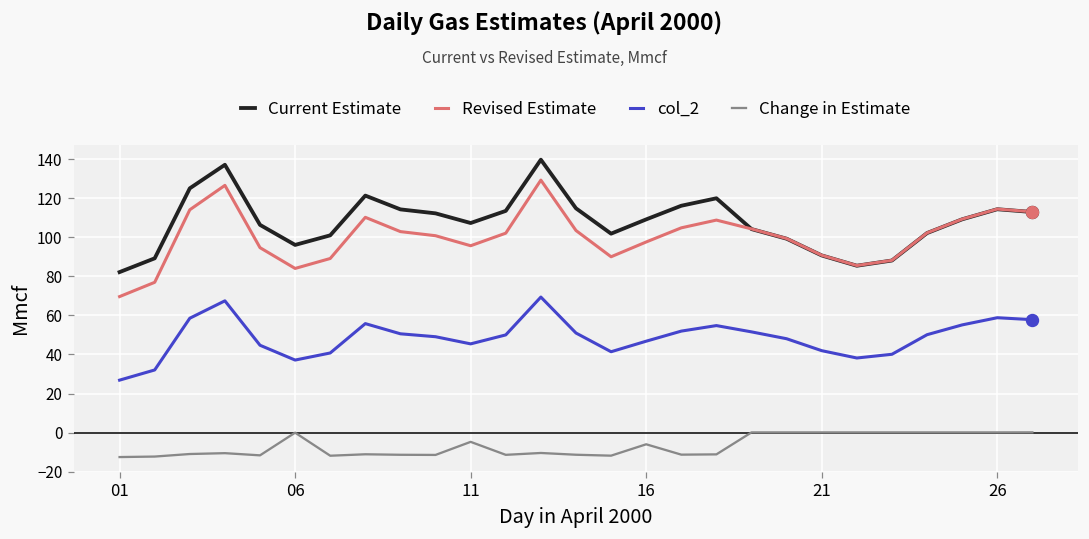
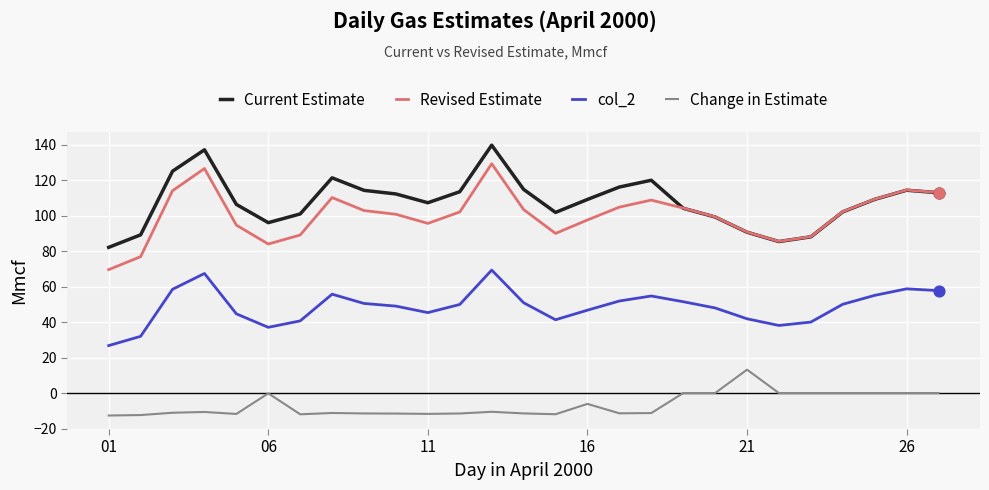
Change in Estimate, 11: -5 -> -12
Change in Estimate, 21: 0 -> 13
